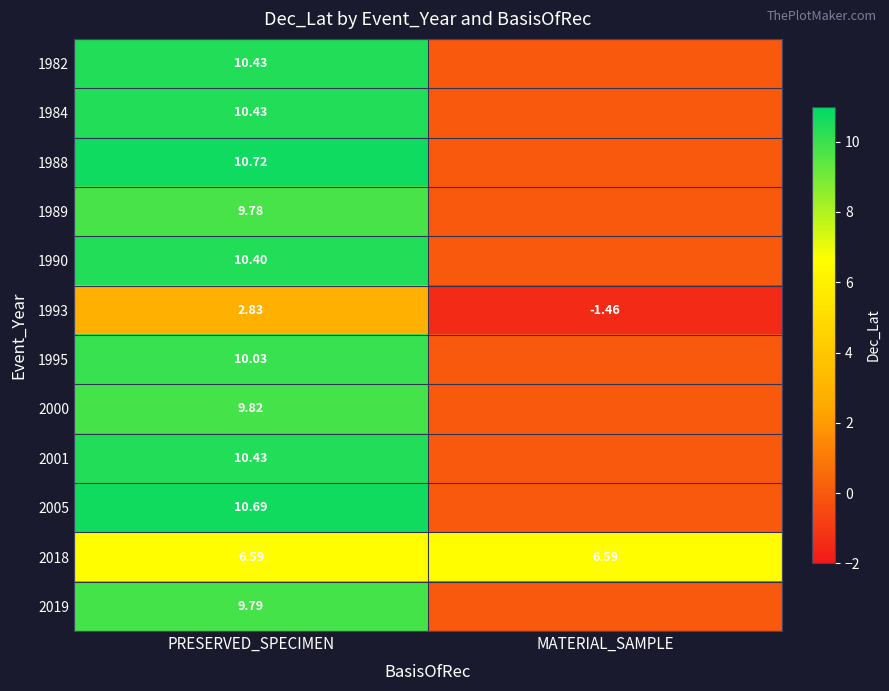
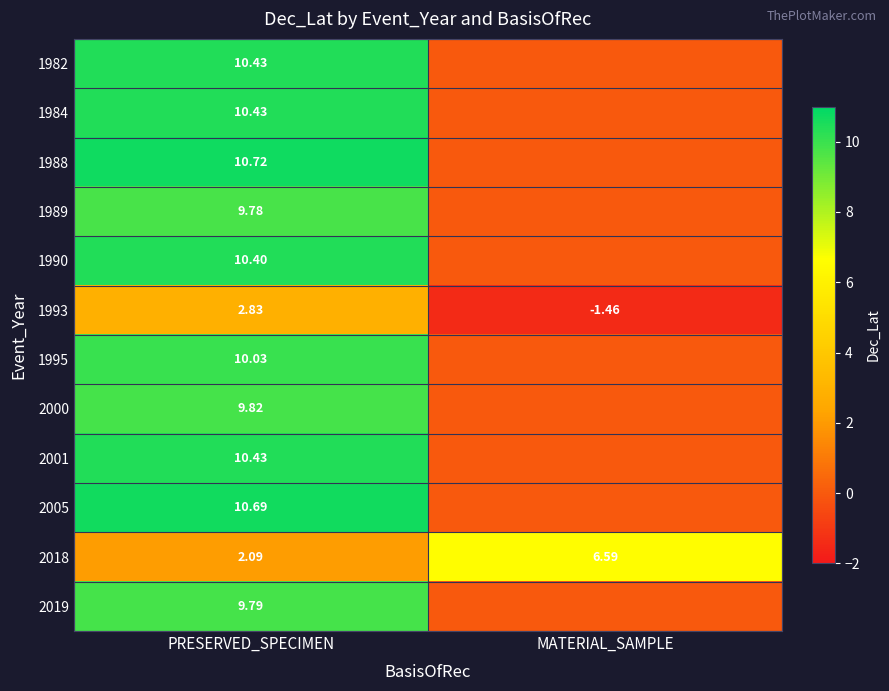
2018, PRESERVED_SPECIMEN: 6.59 -> 2.09
